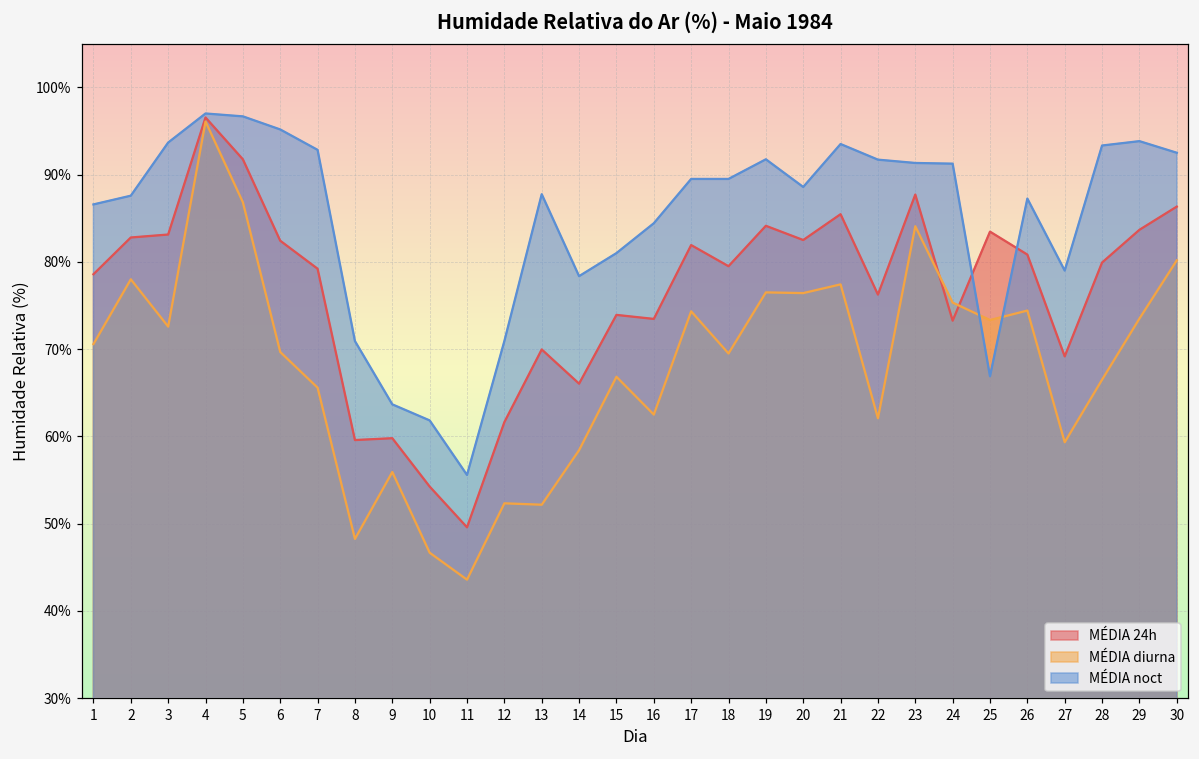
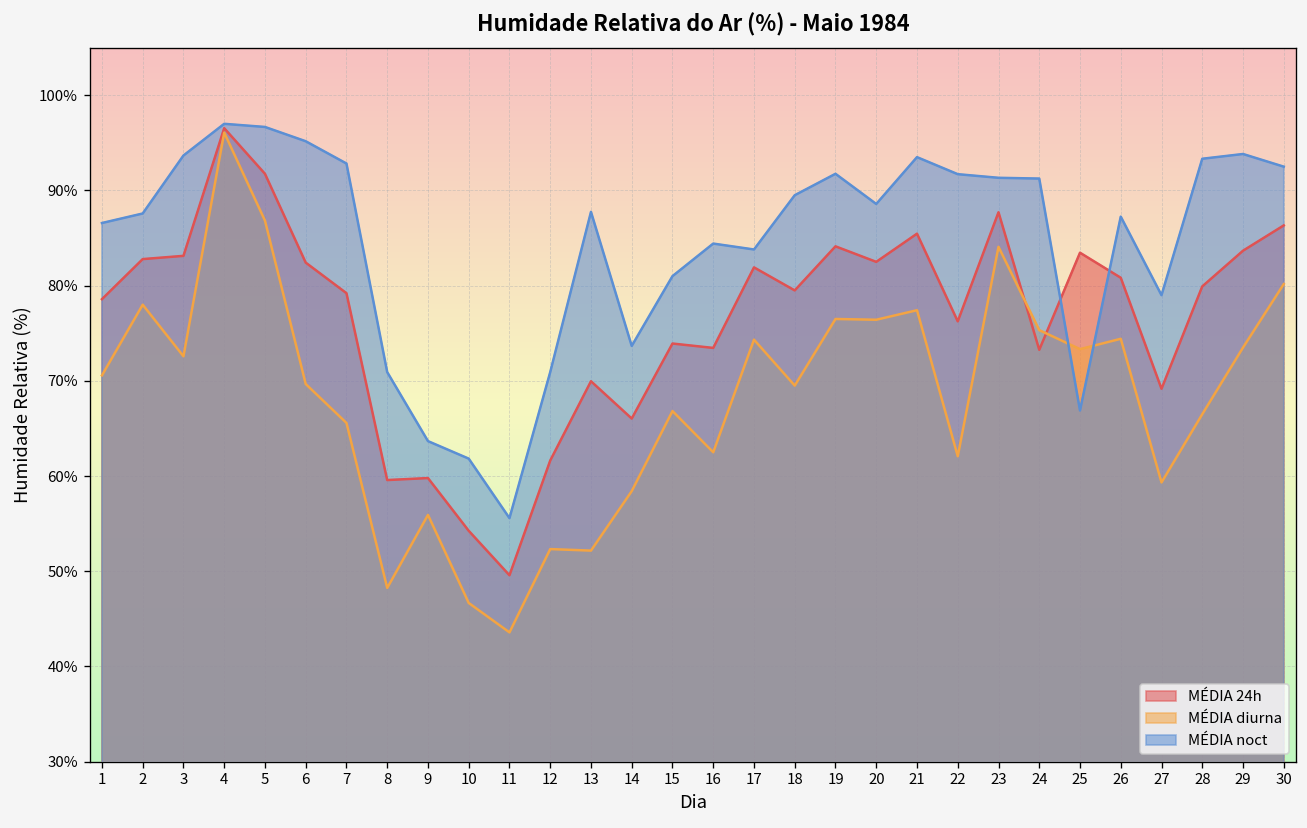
MÉDIA noct, 14: 78% -> 74%
MÉDIA noct, 17: 90% -> 84%
